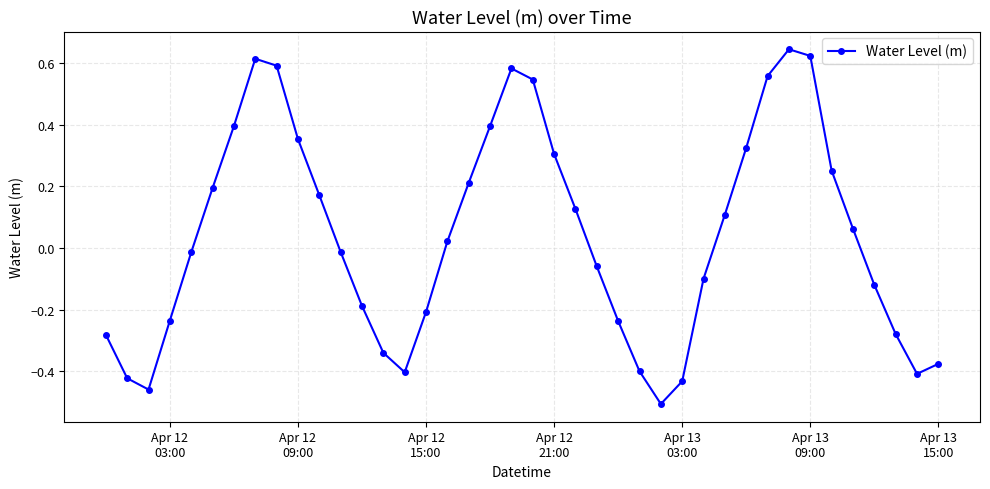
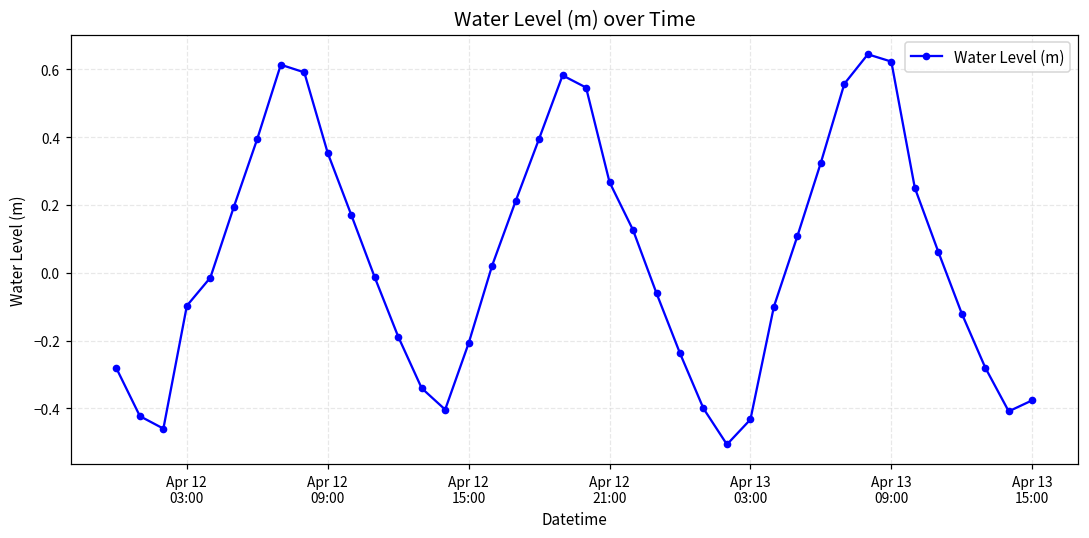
Apr 12 03:00: -0.24 -> -0.10
Apr 12 21:00: 0.30 -> 0.27
